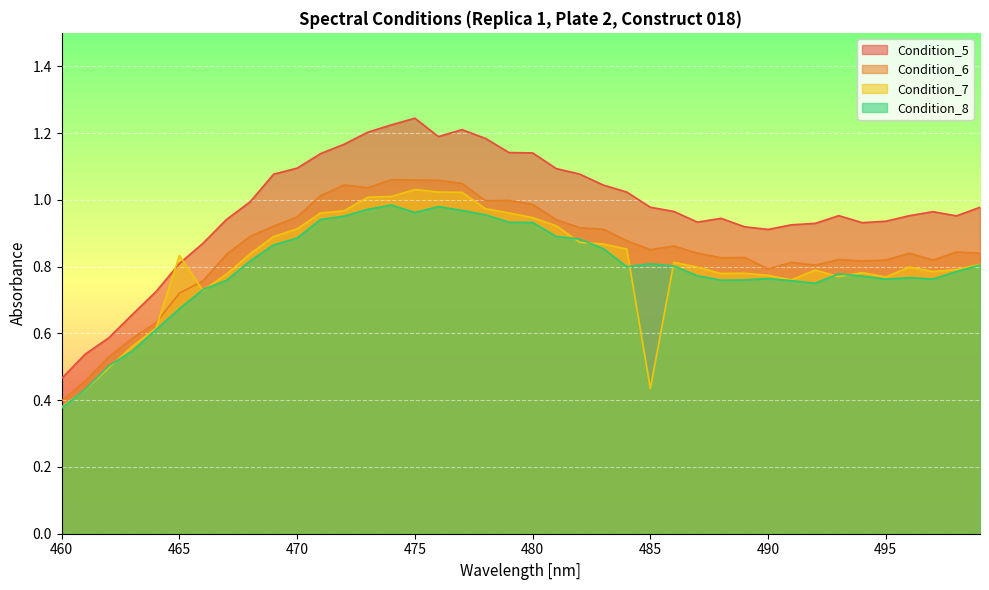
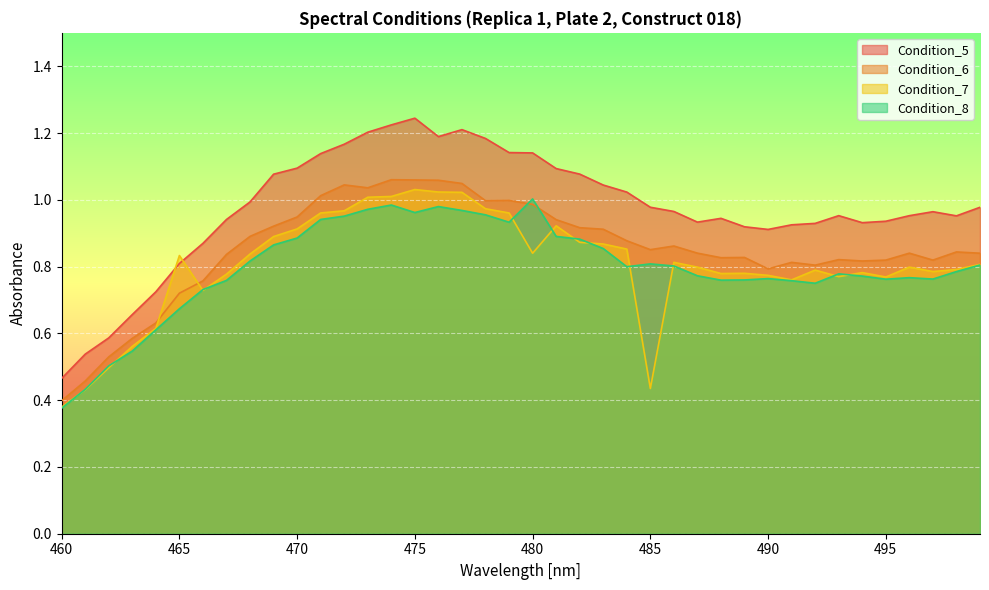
Condition_7, 480: 0.95 -> 0.84
Condition_8, 480: 0.93 -> 1.00
